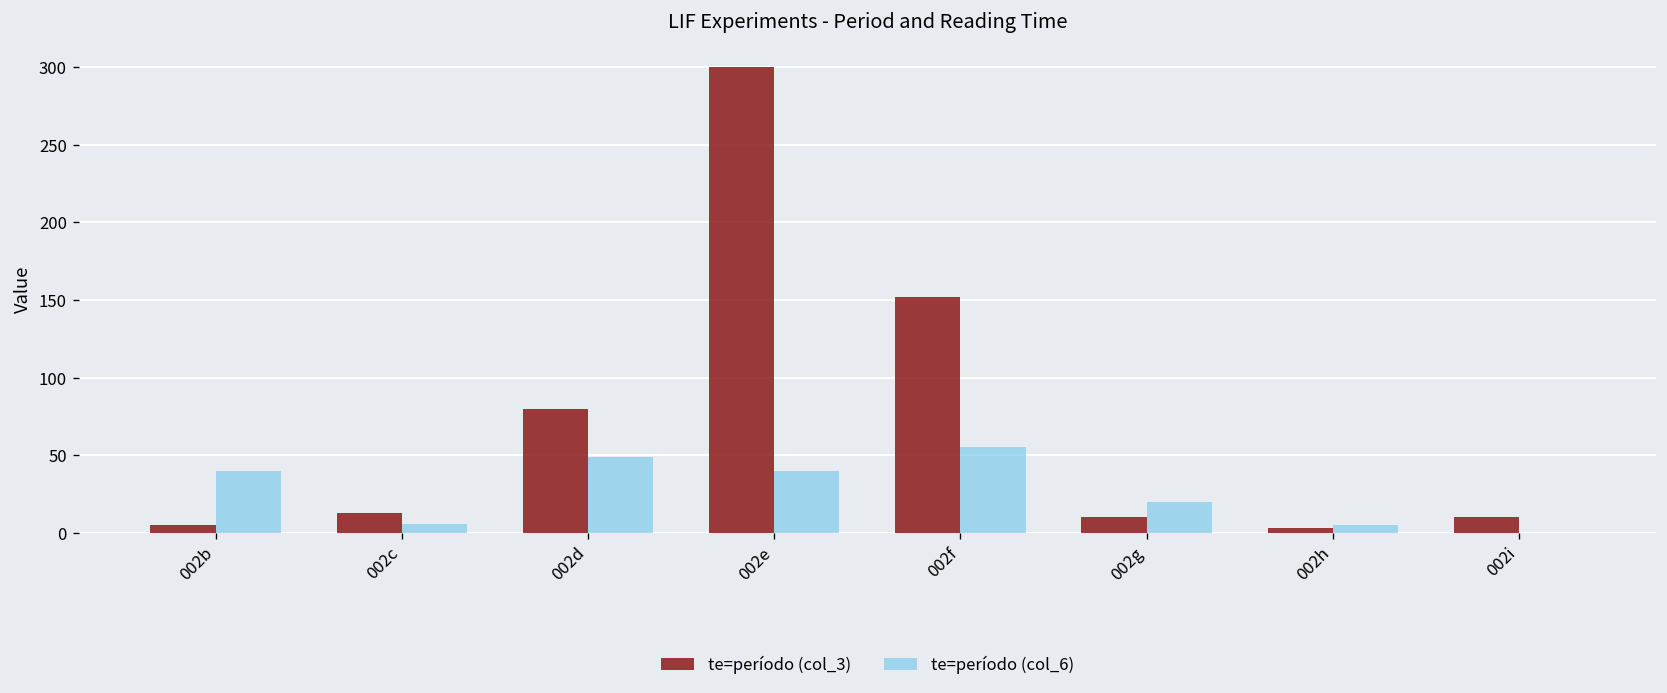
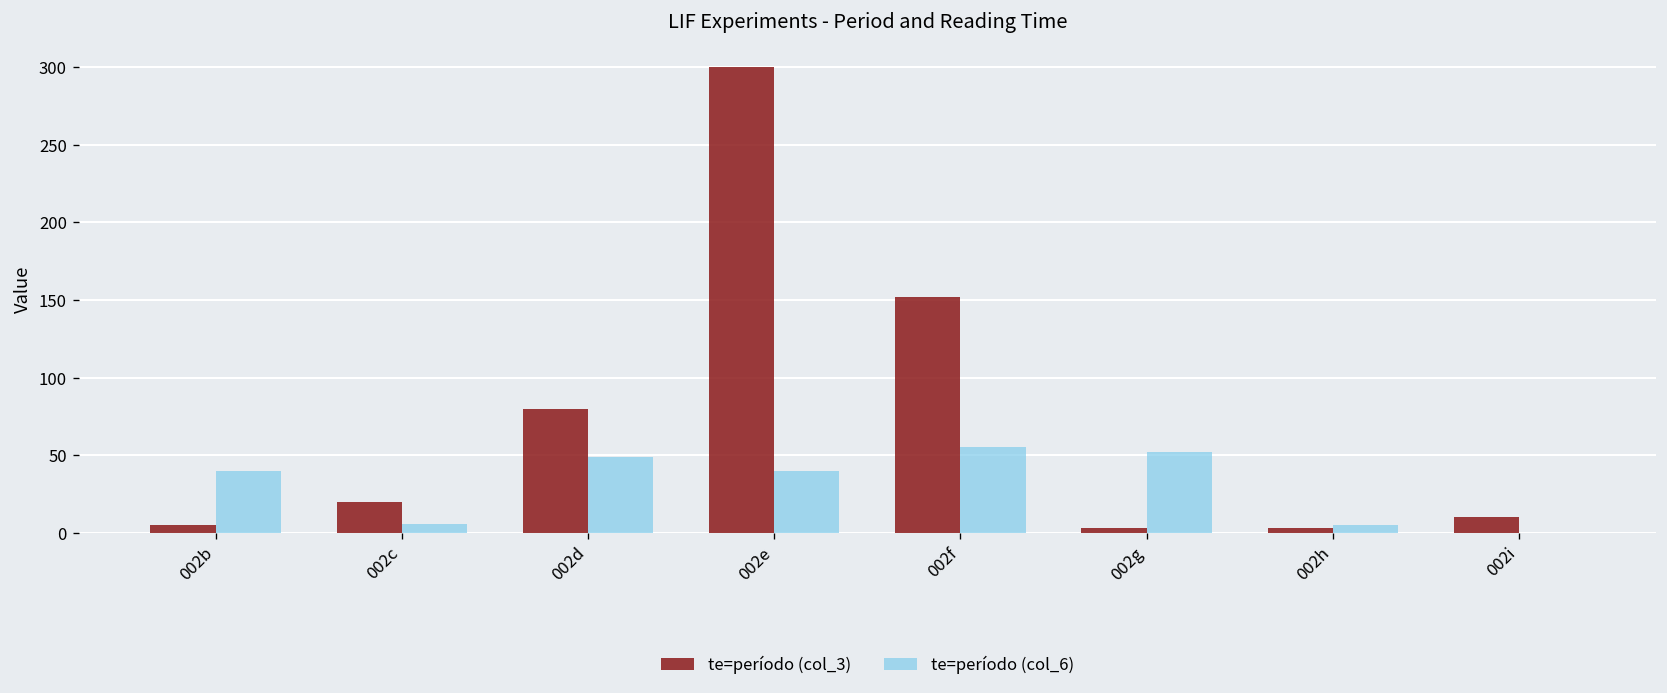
te=período (col_3), 002c: 13 -> 20
te=período (col_3), 002g: 10 -> 3
te=período (col_6), 002g: 20 -> 52
